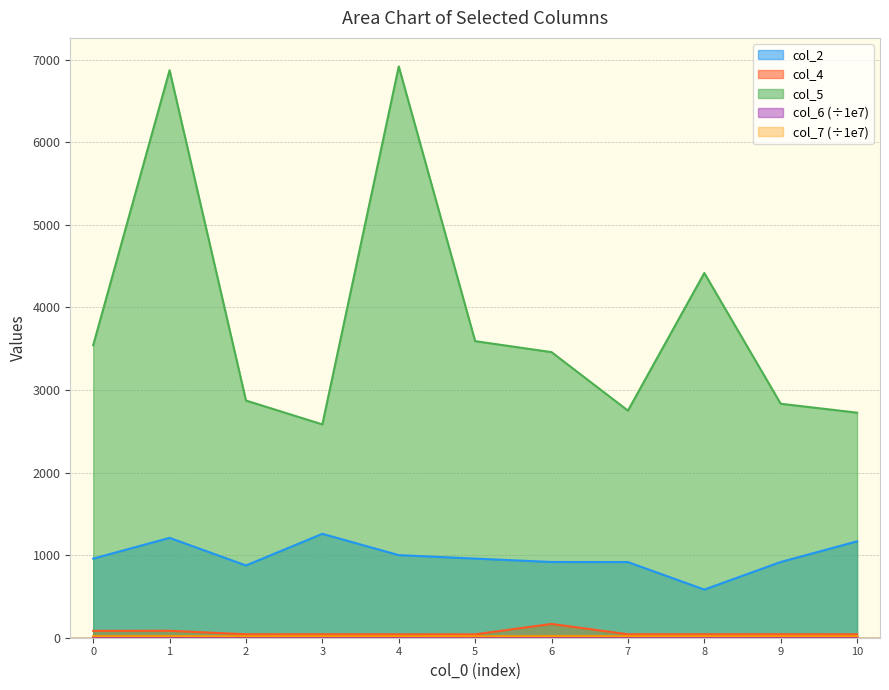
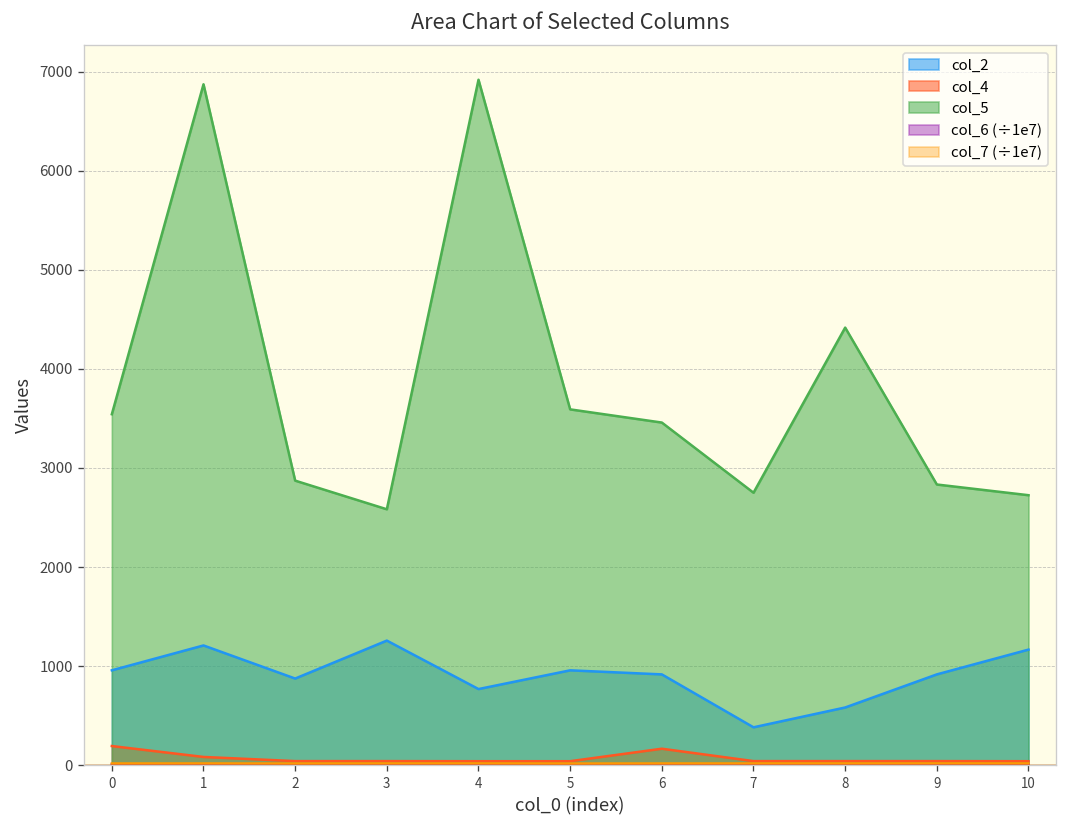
col_4, 0: 100 -> 200
col_2, 4: 1000 -> 800
col_2, 7: 900 -> 400
